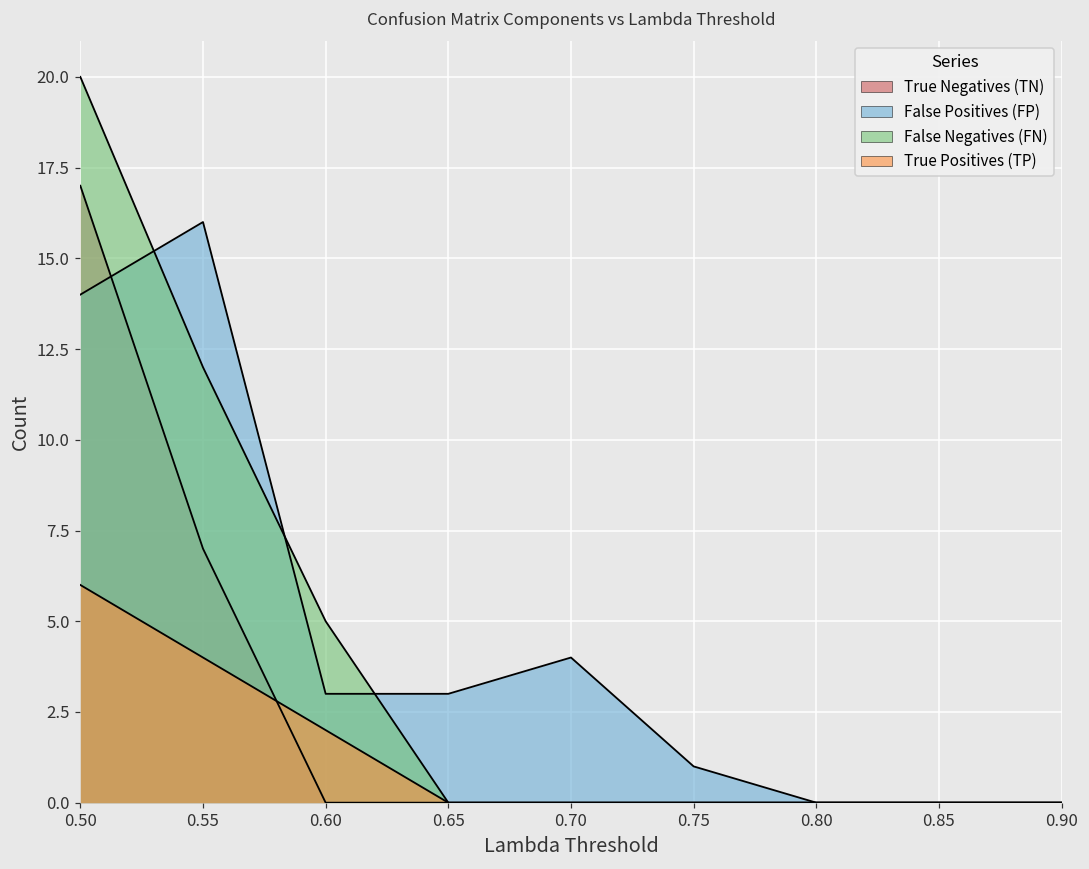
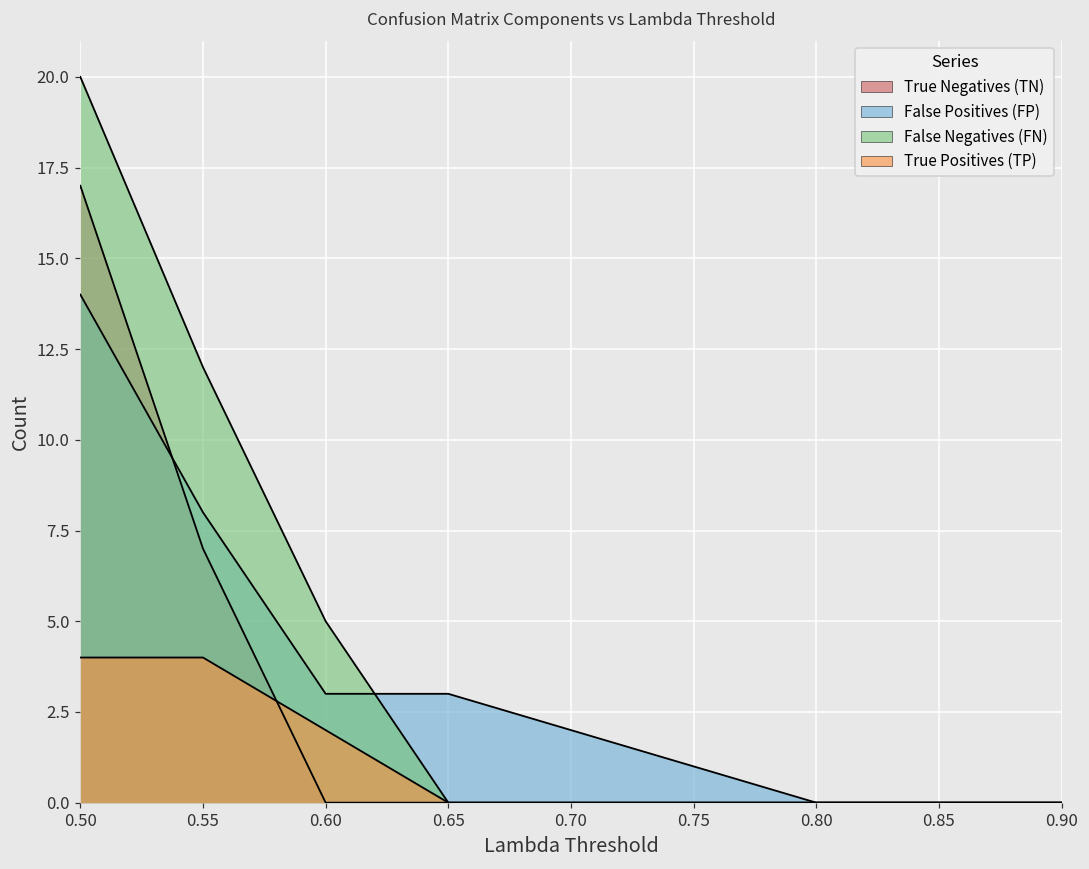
True Positives (TP), 0.50: 6 -> 4
False Positives (FP), 0.55: 16 -> 8
False Positives (FP), 0.70: 4 -> 2
